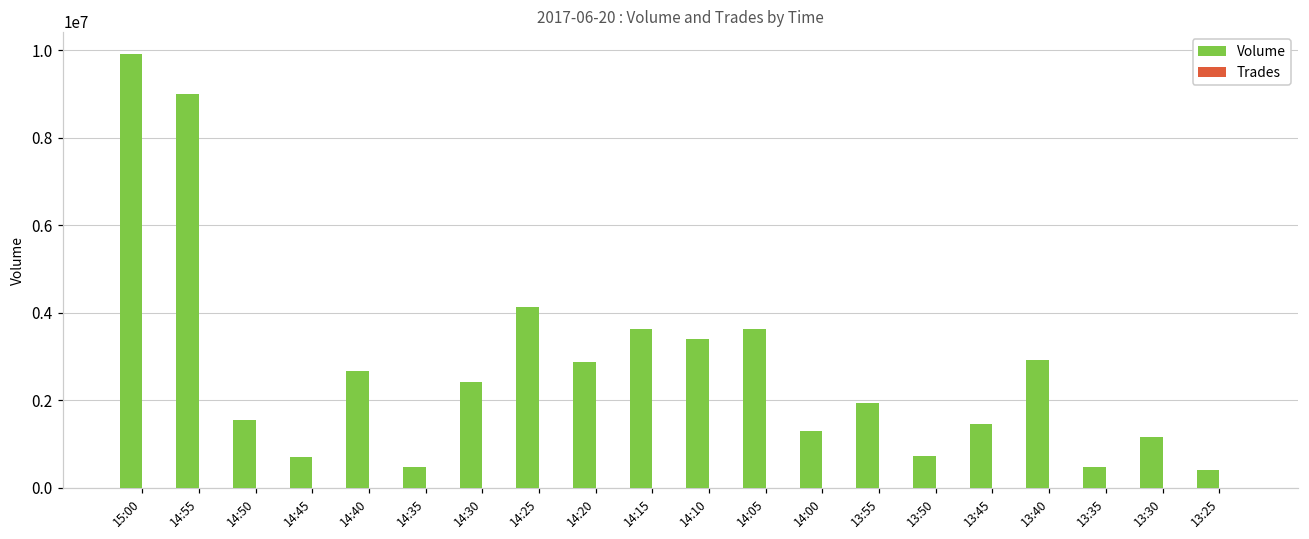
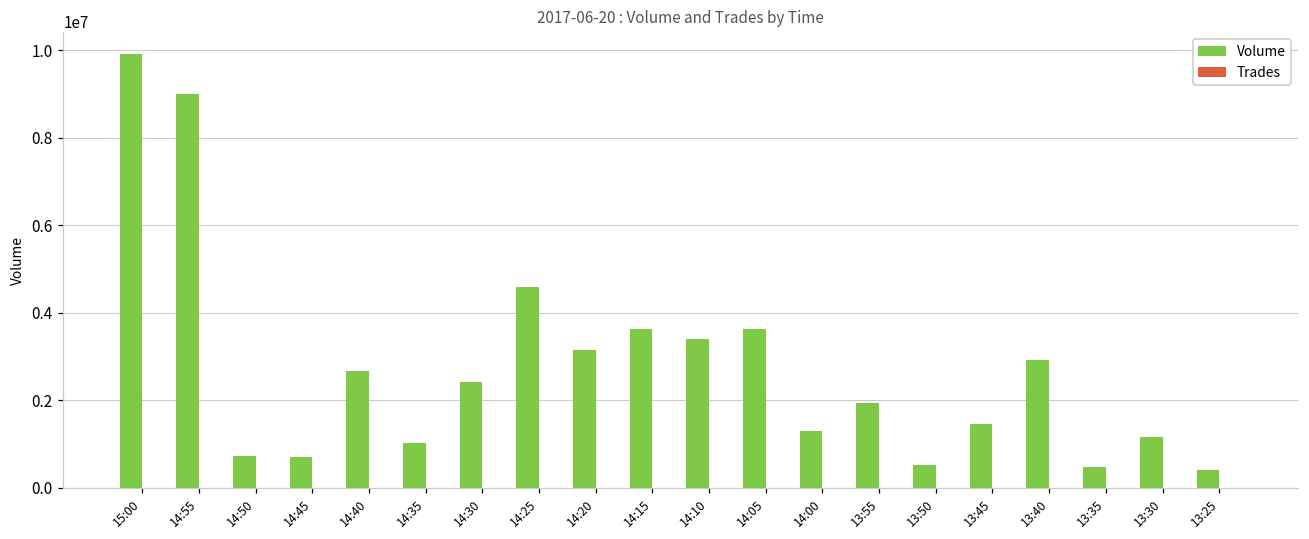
Volume, 14:50: 1600000 -> 700000
Volume, 14:35: 500000 -> 1000000
Volume, 14:25: 4100000 -> 4600000
Volume, 14:20: 2900000 -> 3200000
Volume, 13:50: 700000 -> 500000
